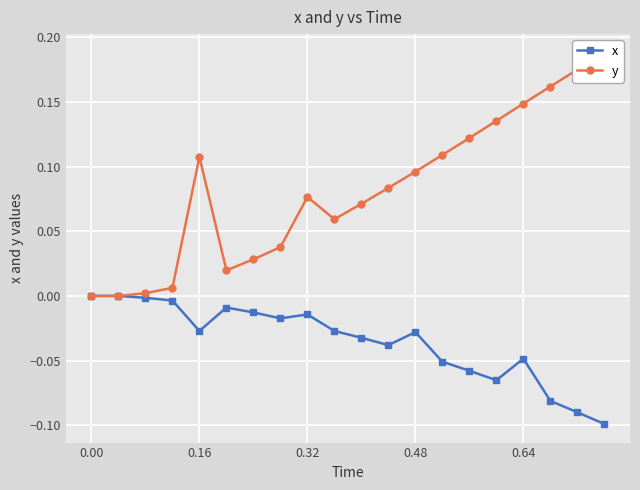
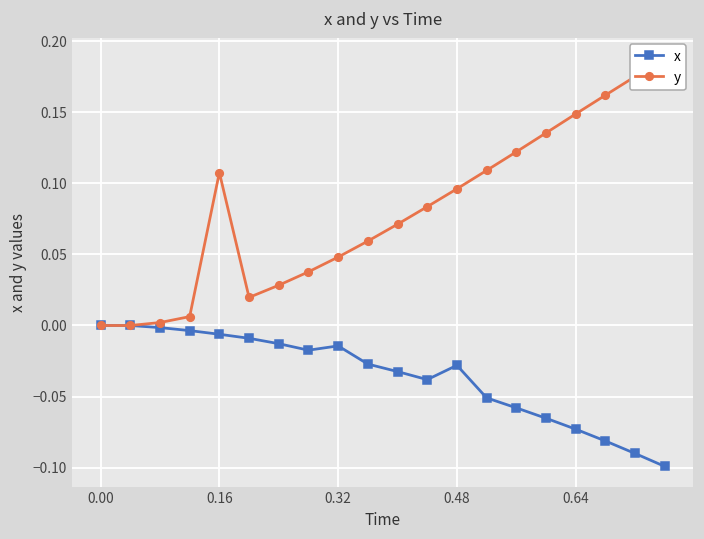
x, 0.16: -0.027 -> -0.006
y, 0.32: 0.077 -> 0.048
x, 0.64: -0.049 -> -0.073
